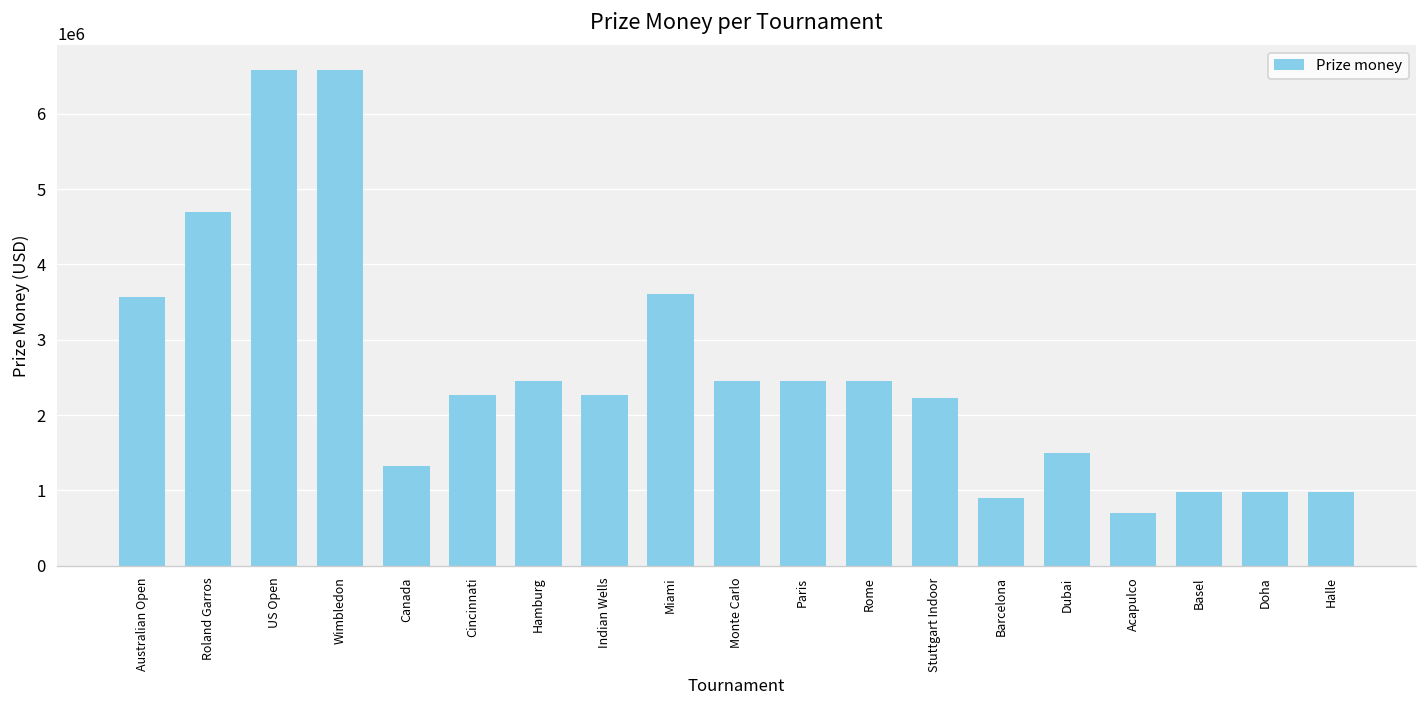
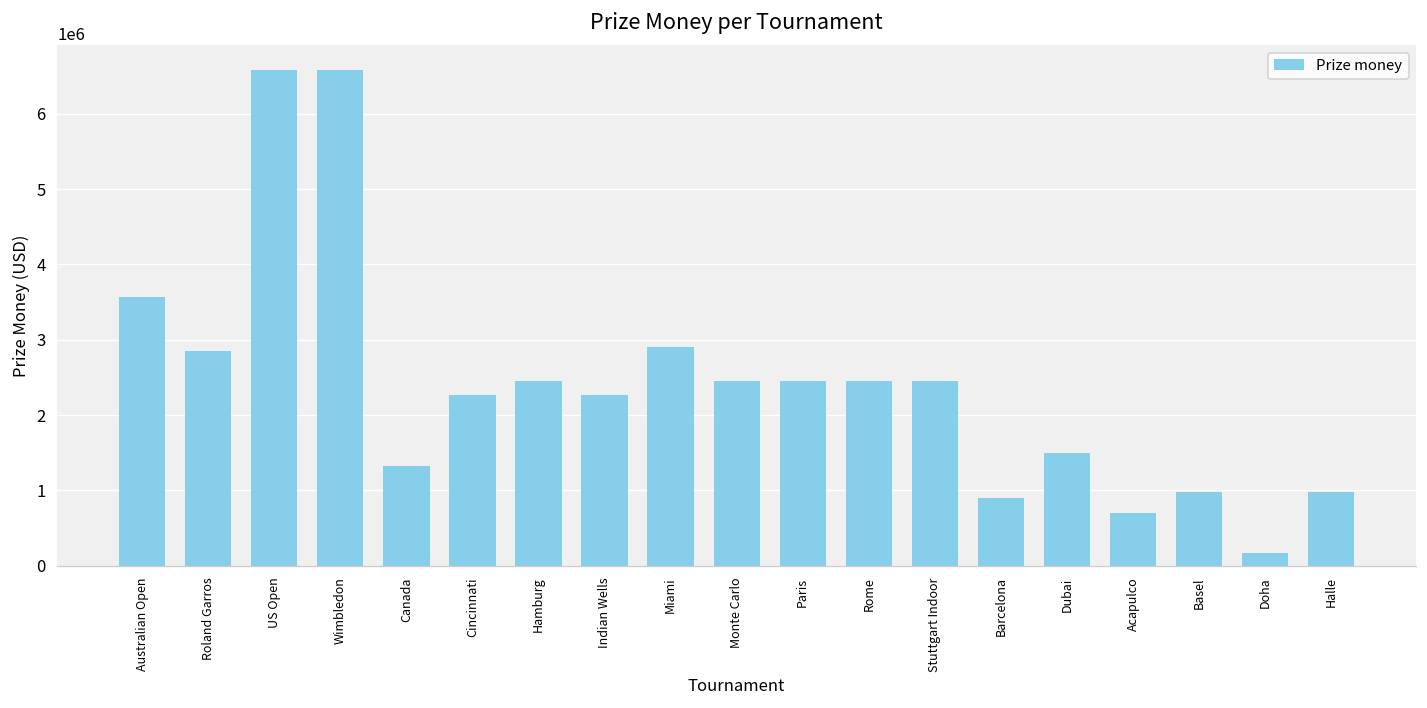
Roland Garros: 4700000 -> 2800000
Miami: 3600000 -> 2900000
Stuttgart Indoor: 2200000 -> 2500000
Doha: 1000000 -> 200000
